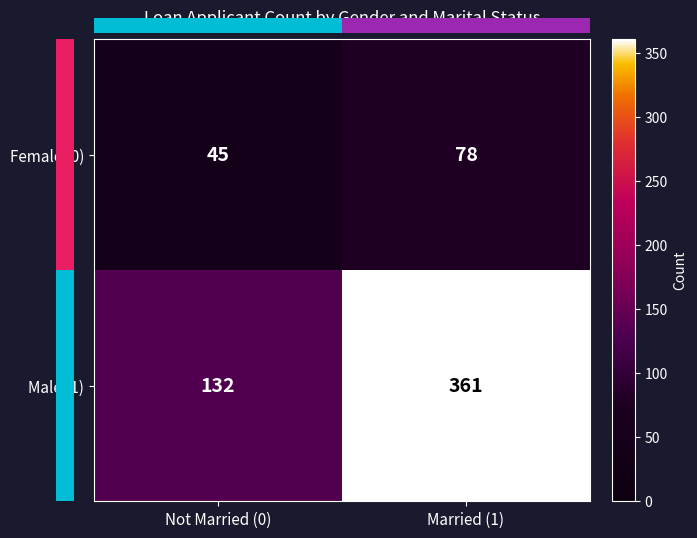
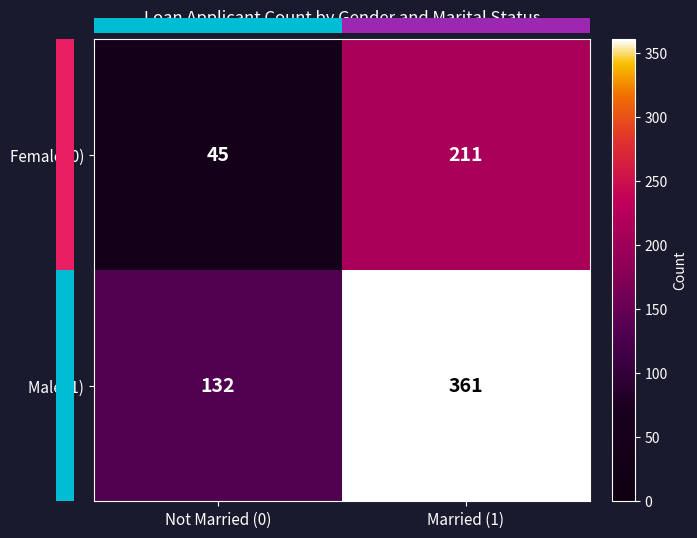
Loan Applicant Count by Gender and Marital Status, Female (0), Married (1): 78 -> 211
